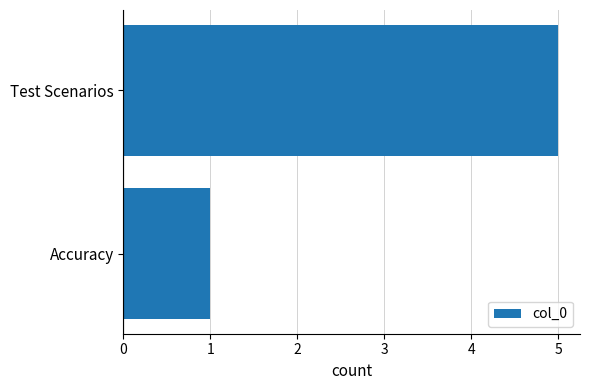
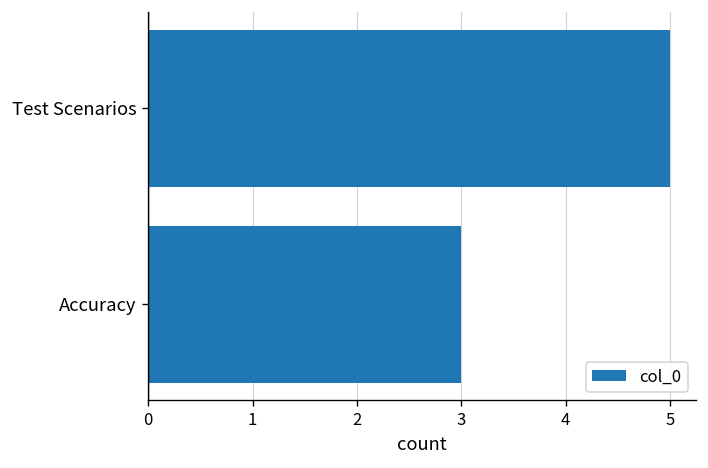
Accuracy: 1 -> 3
